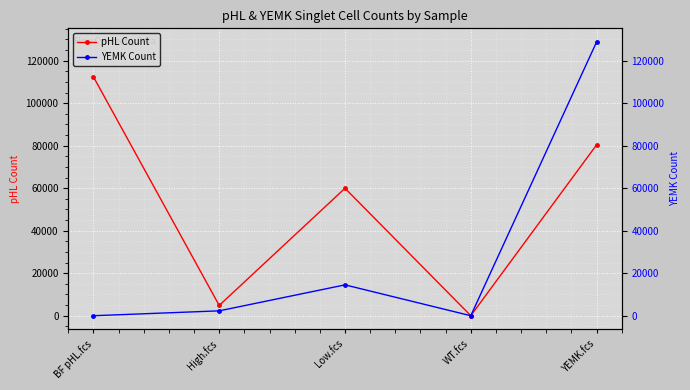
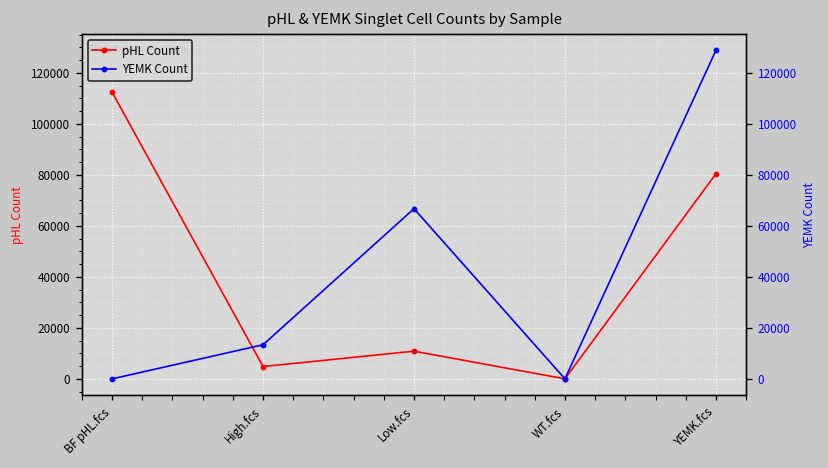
YEMK Count, High.fcs: 2000 -> 13000
pHL Count, Low.fcs: 60000 -> 11000
YEMK Count, Low.fcs: 15000 -> 67000
